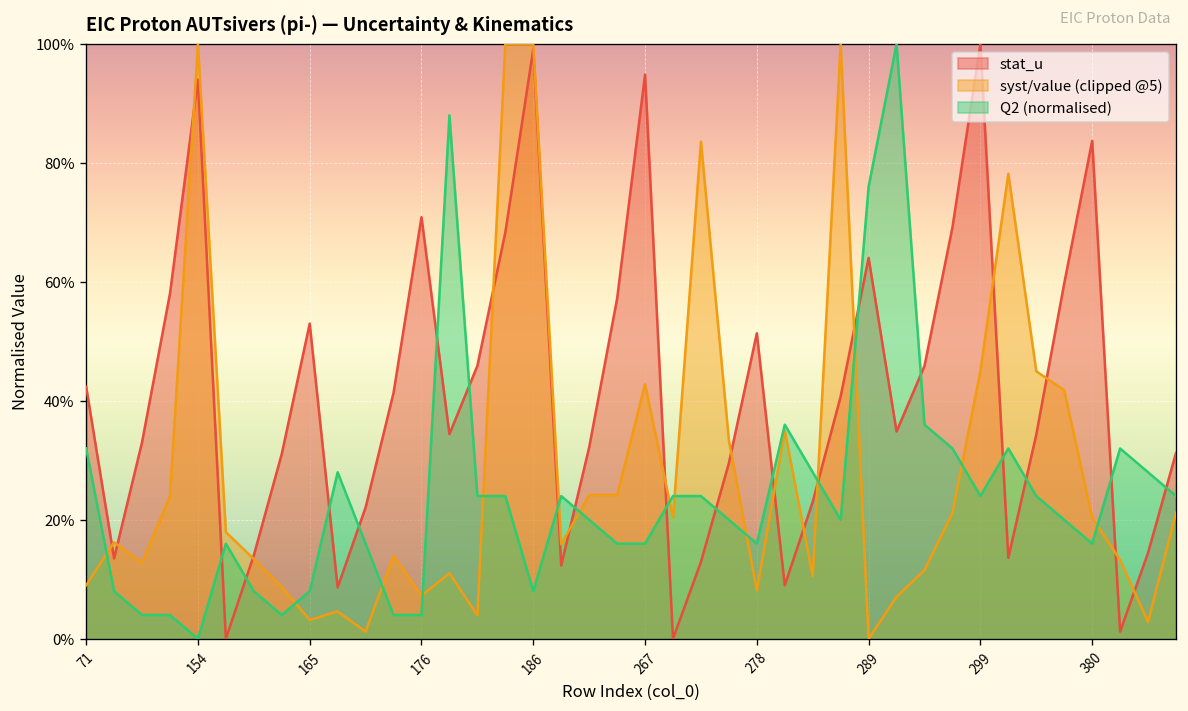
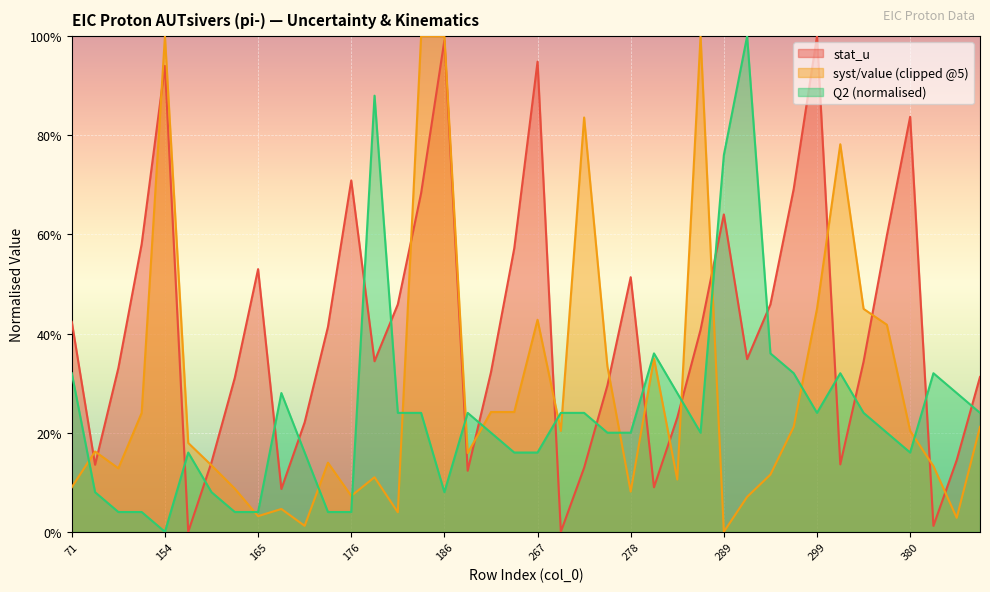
Q2 (normalised), 165: 8% -> 4%
Q2 (normalised), 278: 16% -> 20%
